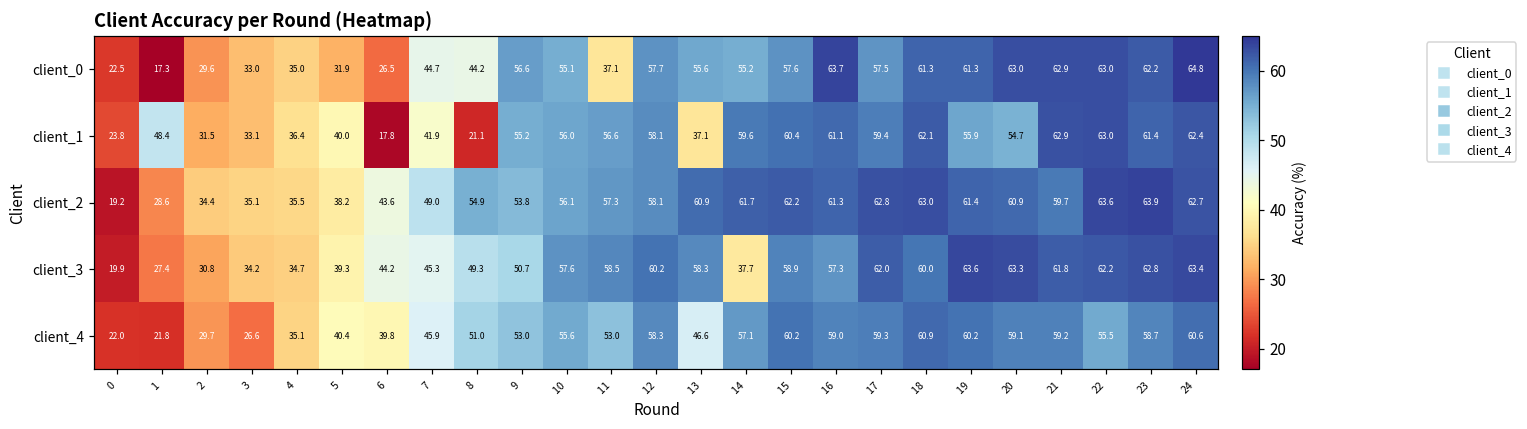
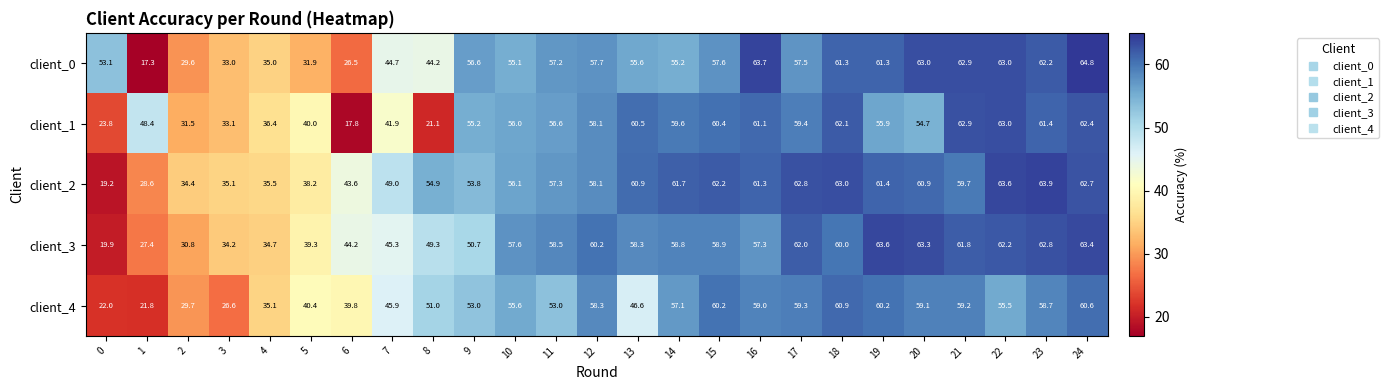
client_0, 0: 22.5 -> 53.1
client_0, 11: 37.1 -> 57.2
client_1, 13: 37.1 -> 60.5
client_3, 14: 37.7 -> 58.8
